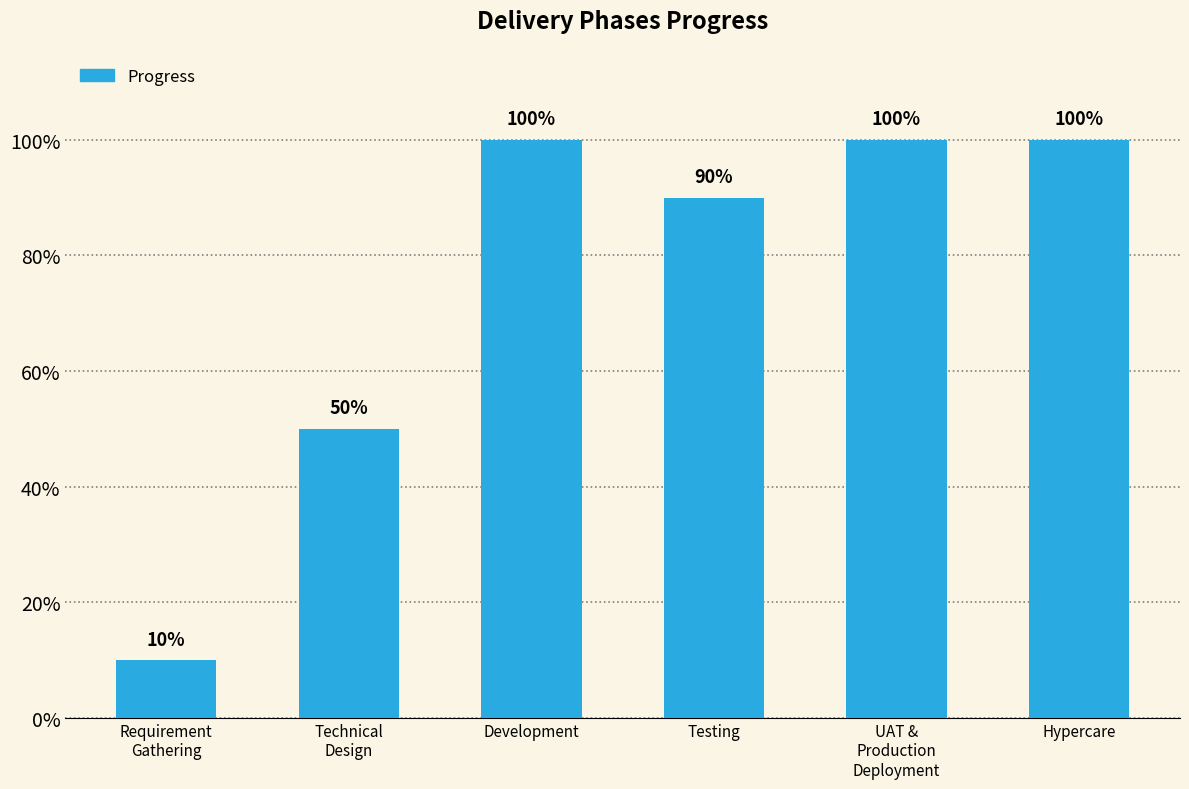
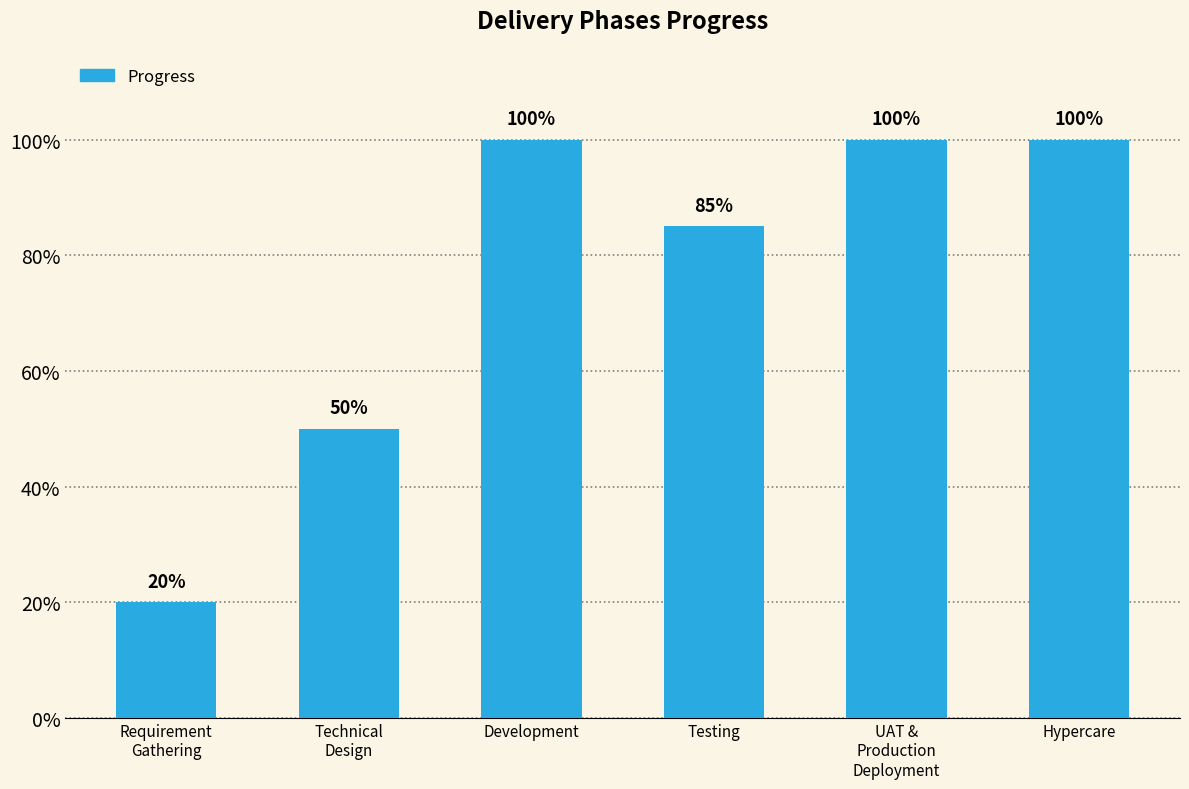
Requirement Gathering: 10% -> 20%
Testing: 90% -> 85%
